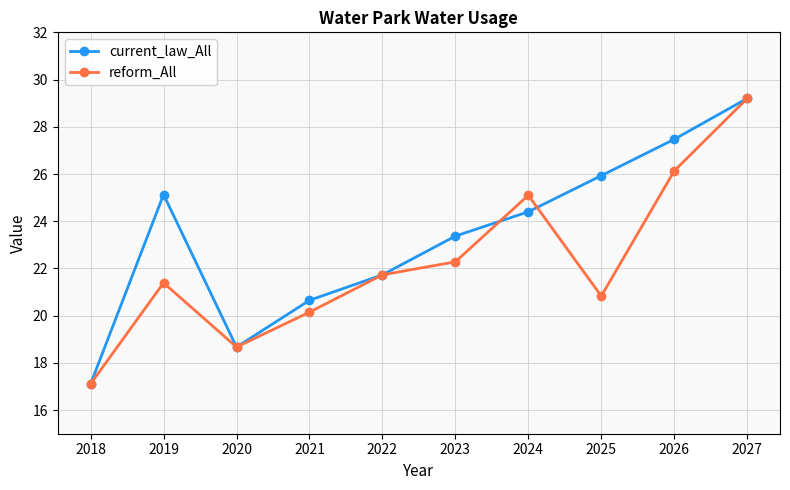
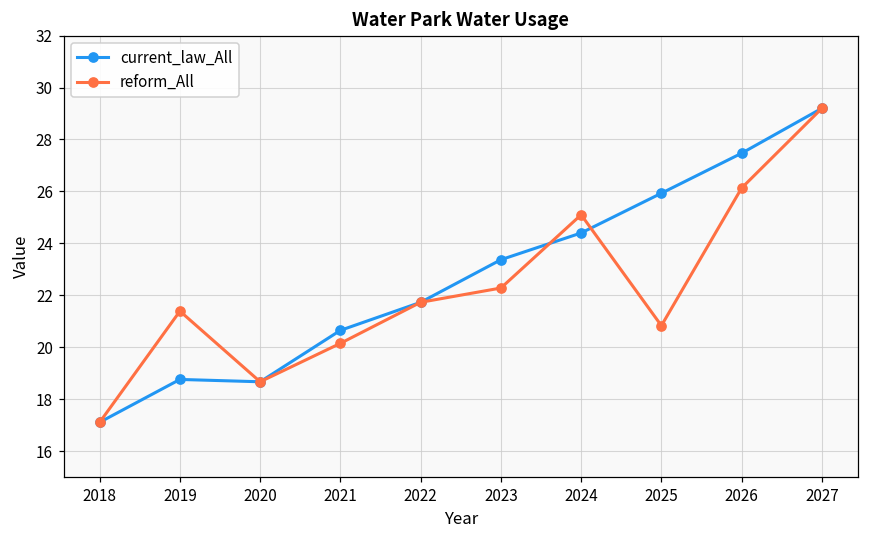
current_law_All, 2019: 25.1 -> 18.8
